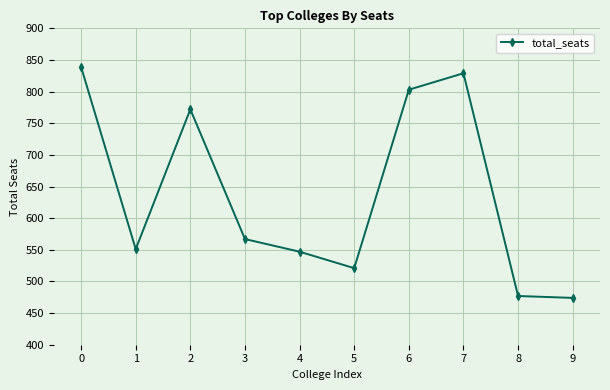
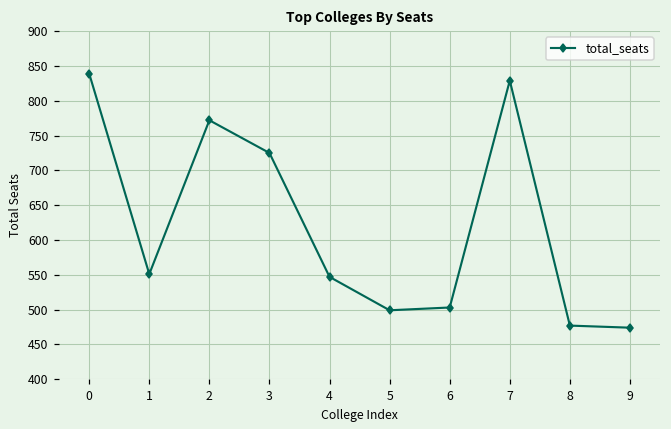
3: 570 -> 730
5: 520 -> 500
6: 800 -> 500
